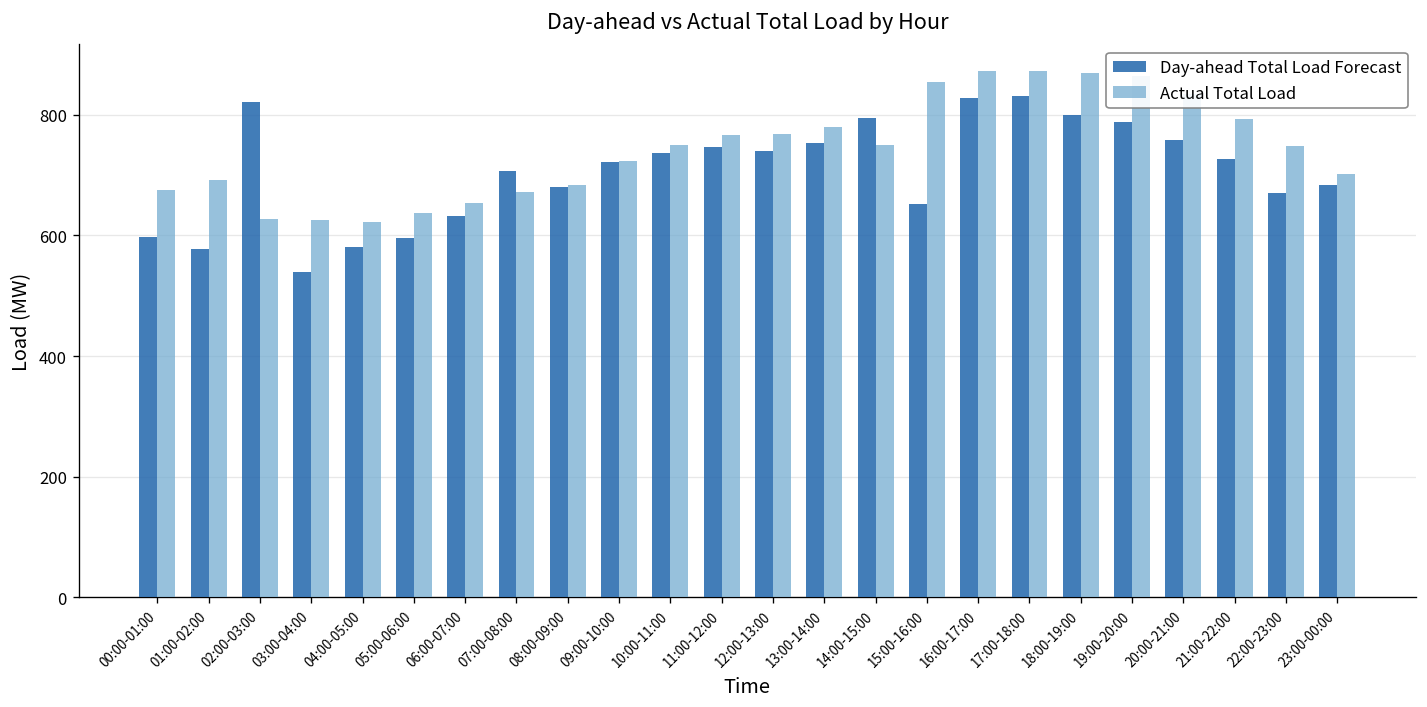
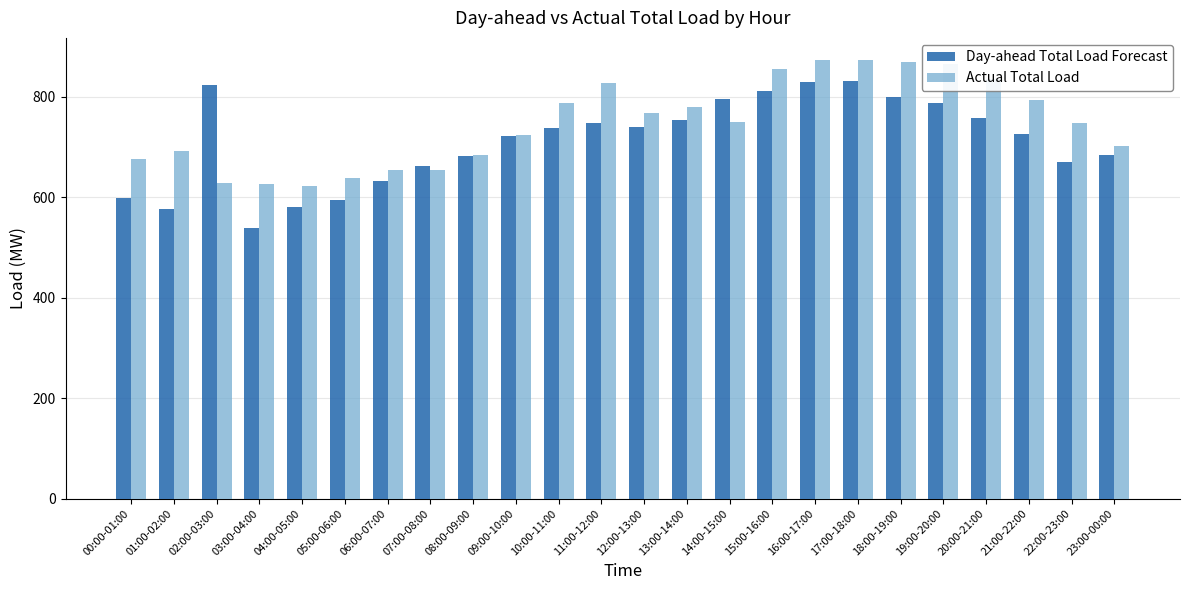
Day-ahead Total Load Forecast, 07:00-08:00: 710 -> 660
Actual Total Load, 07:00-08:00: 670 -> 650
Actual Total Load, 10:00-11:00: 750 -> 790
Actual Total Load, 11:00-12:00: 770 -> 830
Day-ahead Total Load Forecast, 15:00-16:00: 650 -> 810
